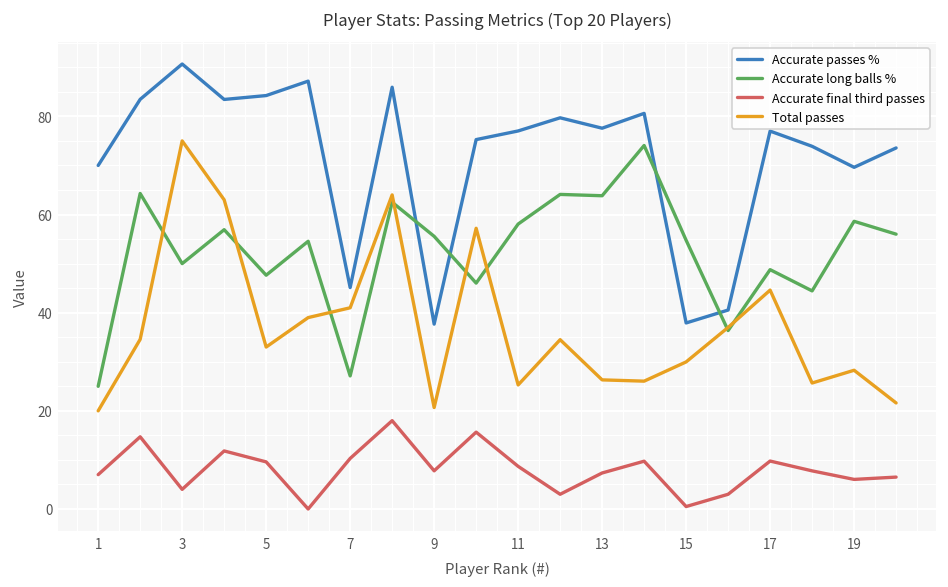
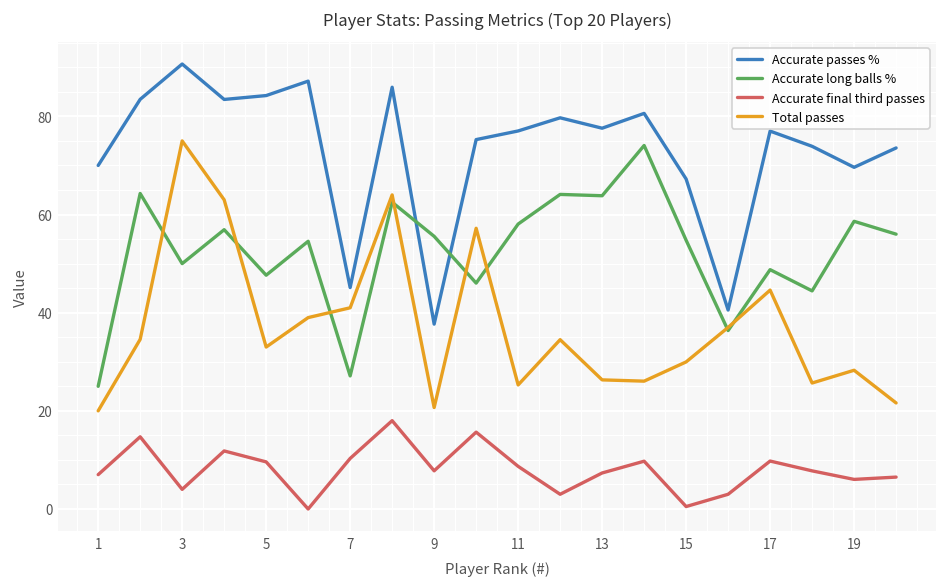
Accurate passes %, 15: 38 -> 67
